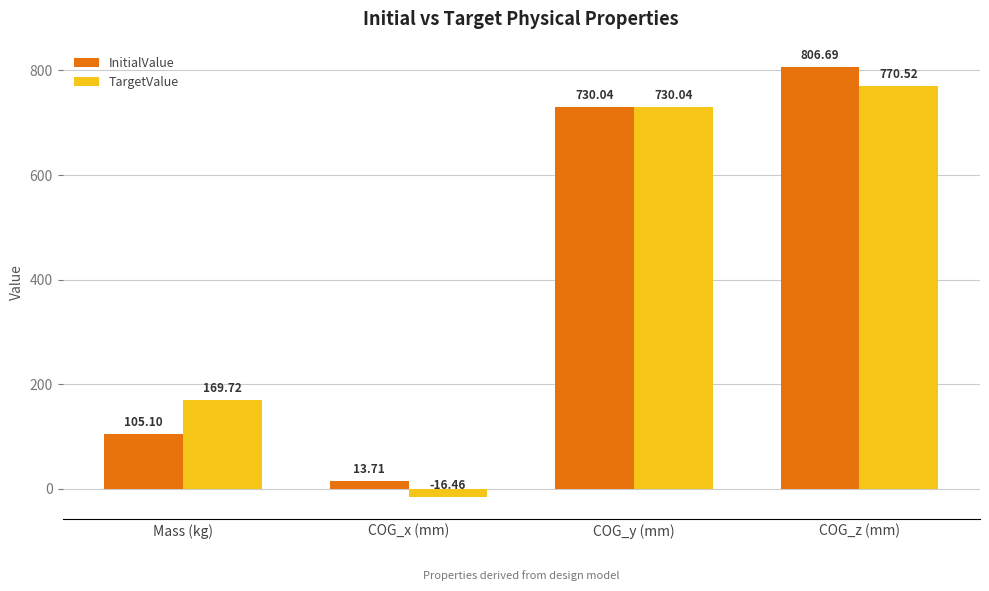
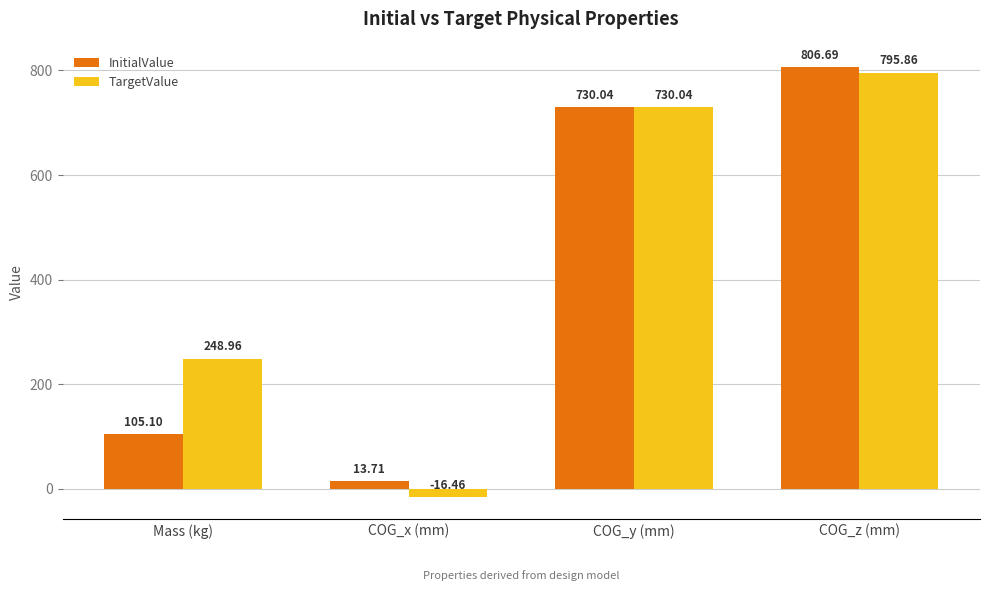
TargetValue, Mass (kg): 169.72 -> 248.96
TargetValue, COG_z (mm): 770.52 -> 795.86
